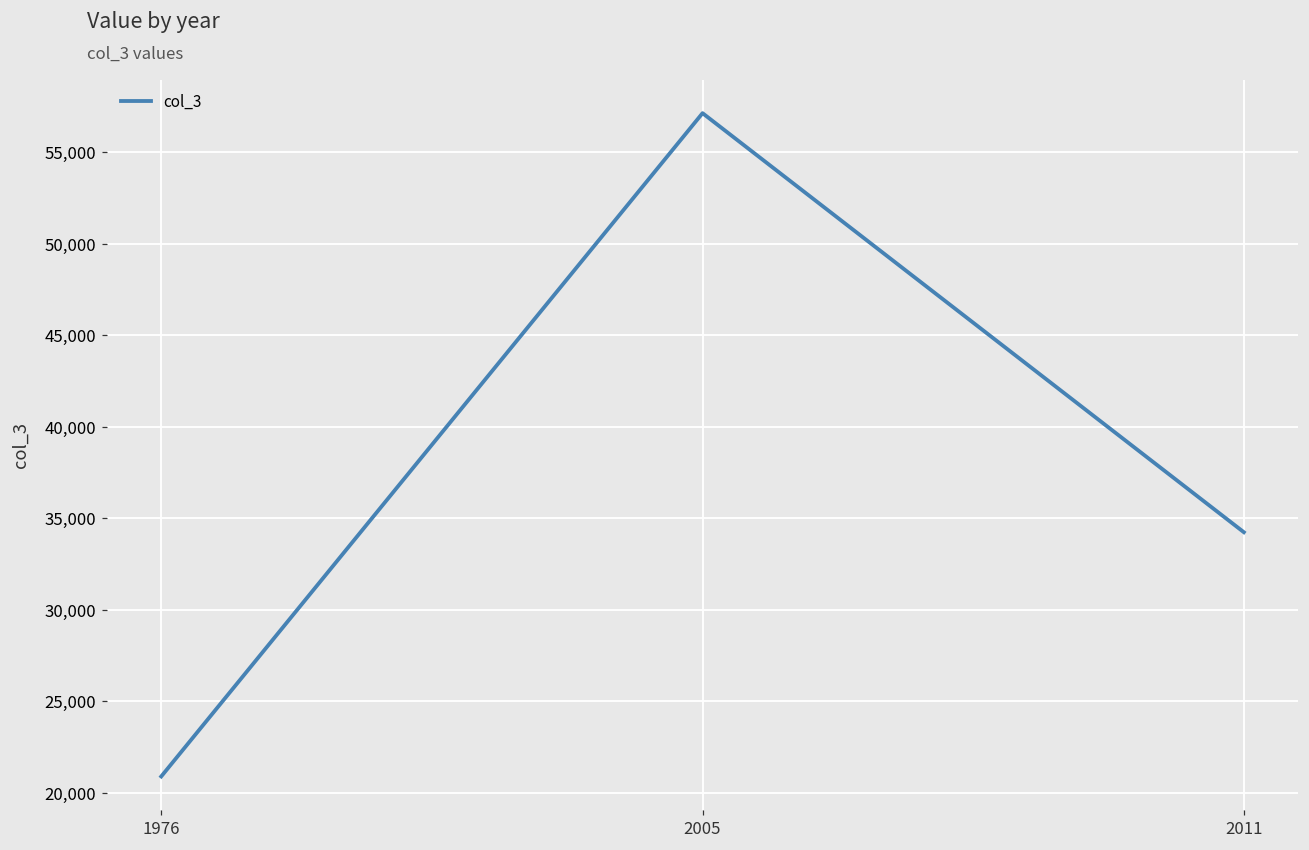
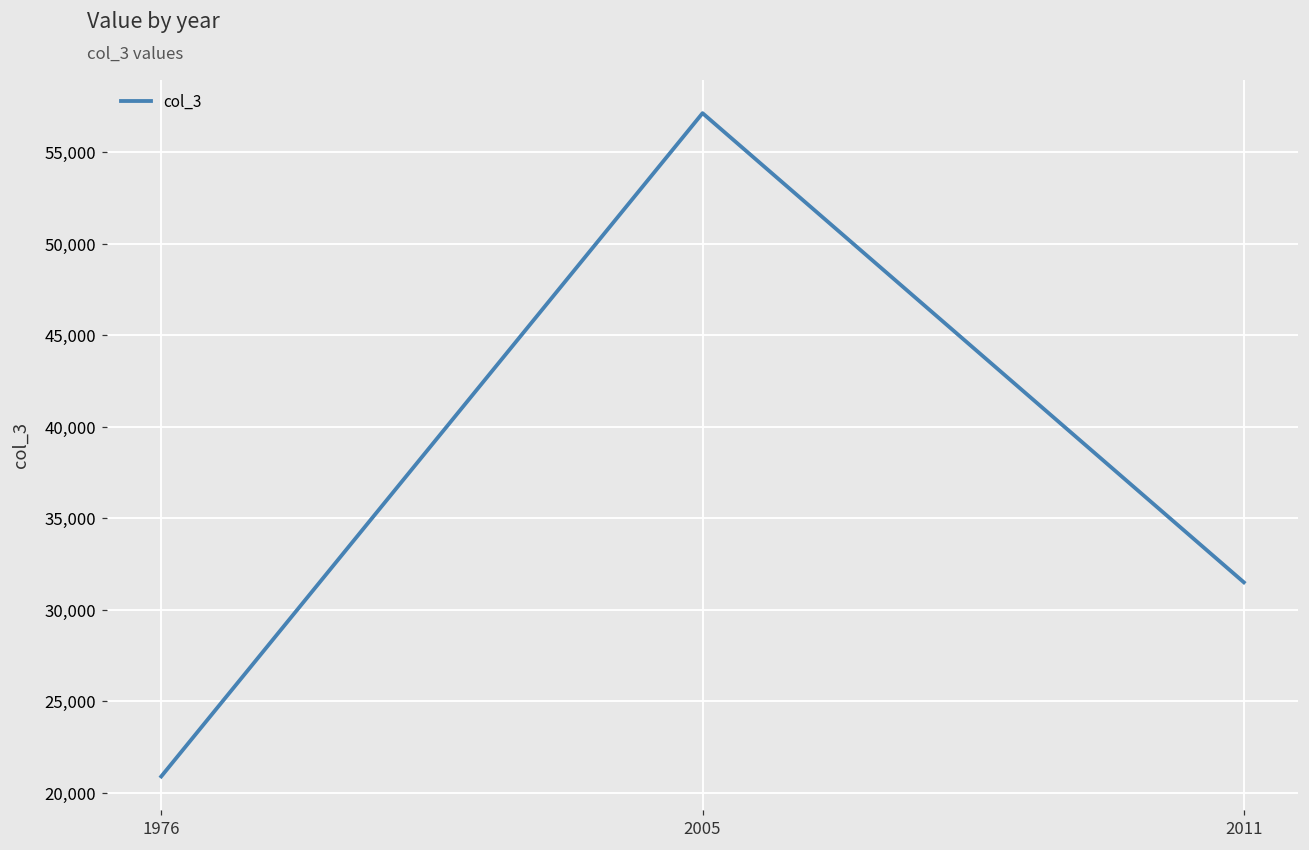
2011: 34,200 -> 31,500
